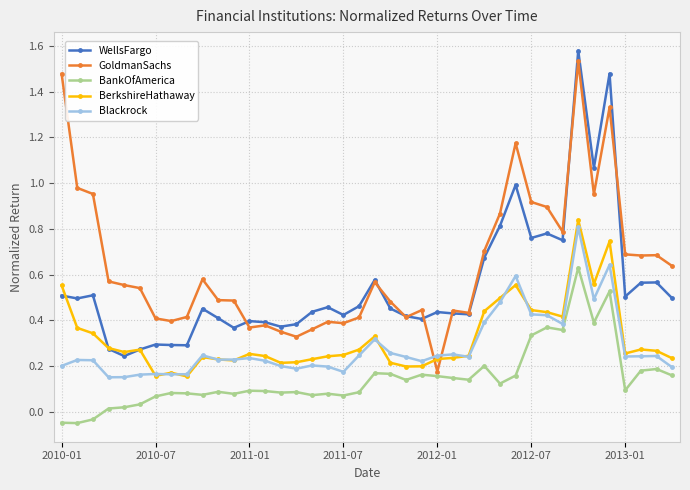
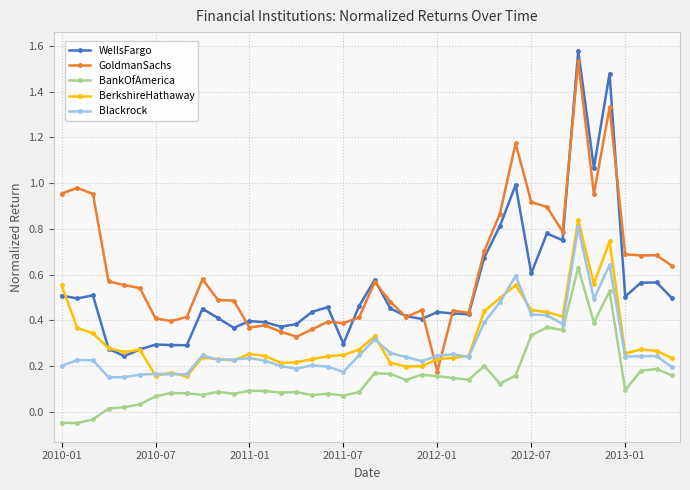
GoldmanSachs, 2010-01: 1.48 -> 0.95
WellsFargo, 2011-07: 0.42 -> 0.30
WellsFargo, 2012-07: 0.76 -> 0.61
